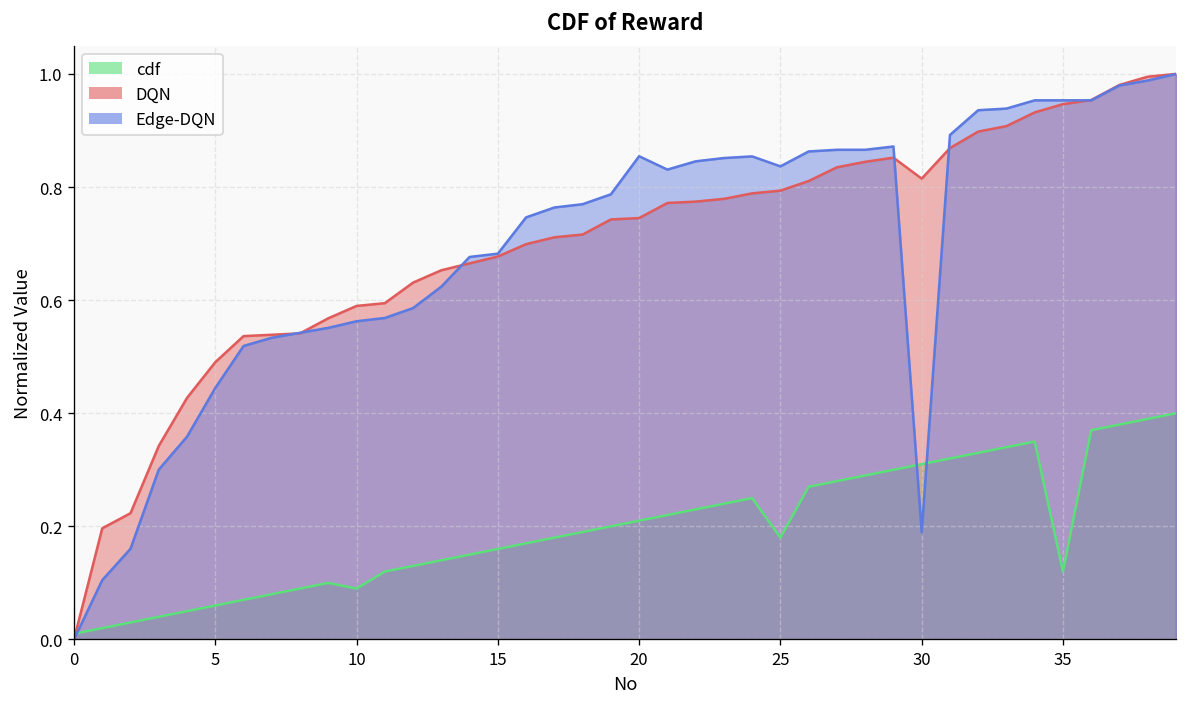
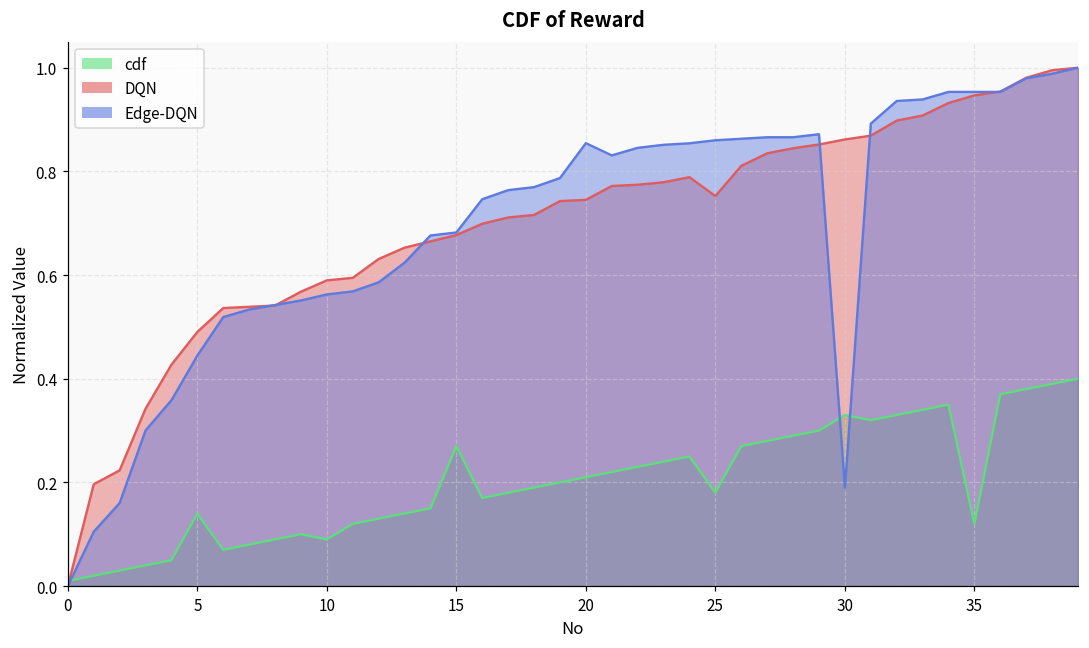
cdf, 5: 0.06 -> 0.14
cdf, 15: 0.16 -> 0.27
DQN, 25: 0.79 -> 0.75
Edge-DQN, 25: 0.84 -> 0.86
cdf, 30: 0.31 -> 0.33
DQN, 30: 0.81 -> 0.86
